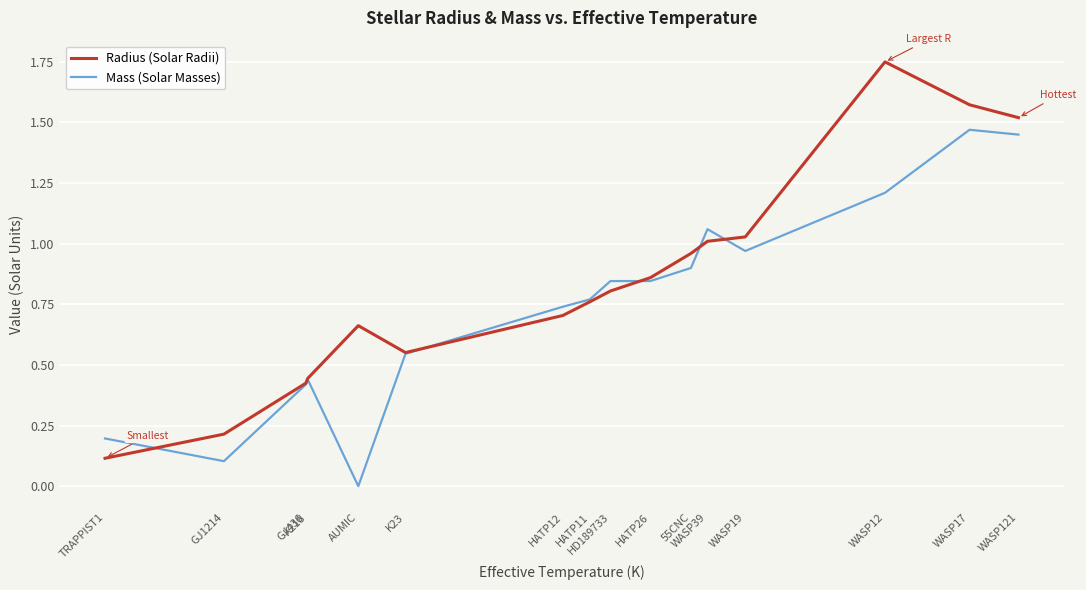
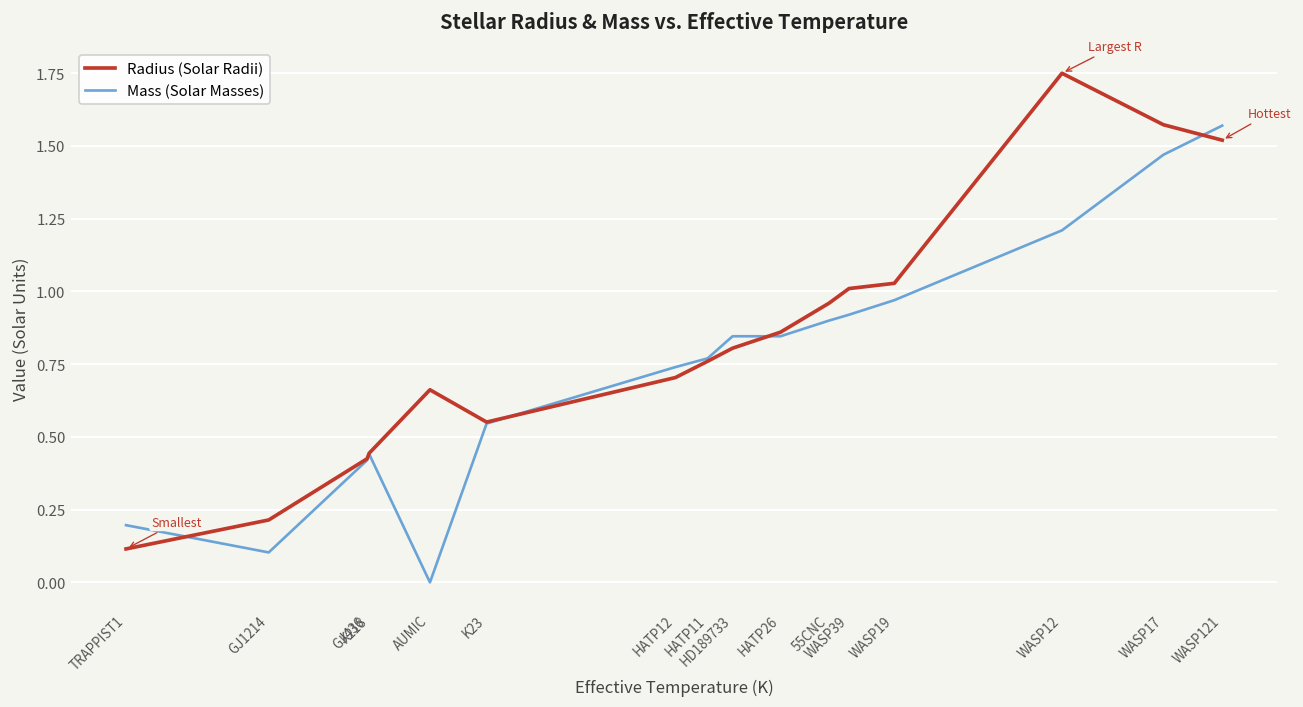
Mass (Solar Masses), WASP39: 1.06 -> 0.92
Mass (Solar Masses), WASP121: 1.45 -> 1.57
